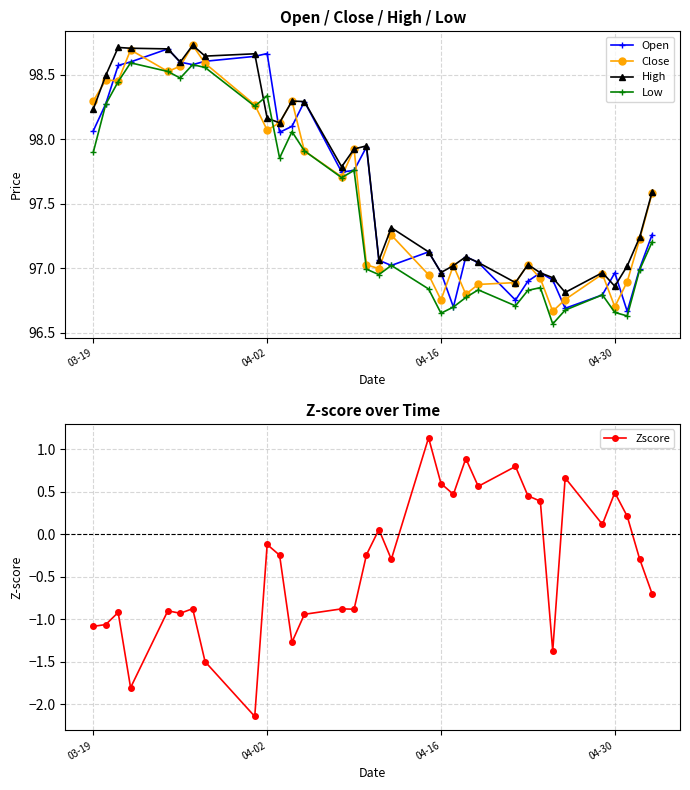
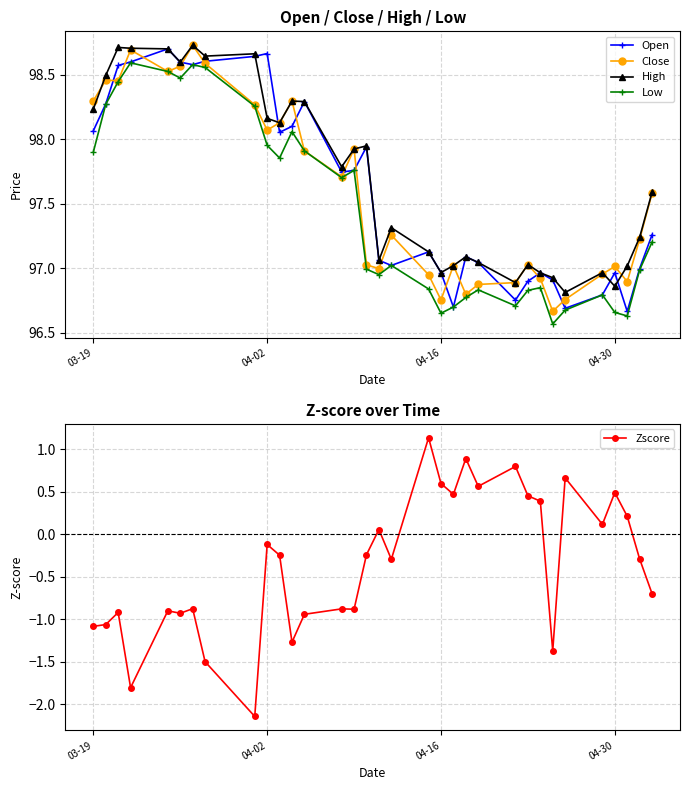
Open / Close / High / Low, Low, 04-02: 98.34 -> 97.95
Open / Close / High / Low, Close, 04-30: 96.70 -> 97.01
